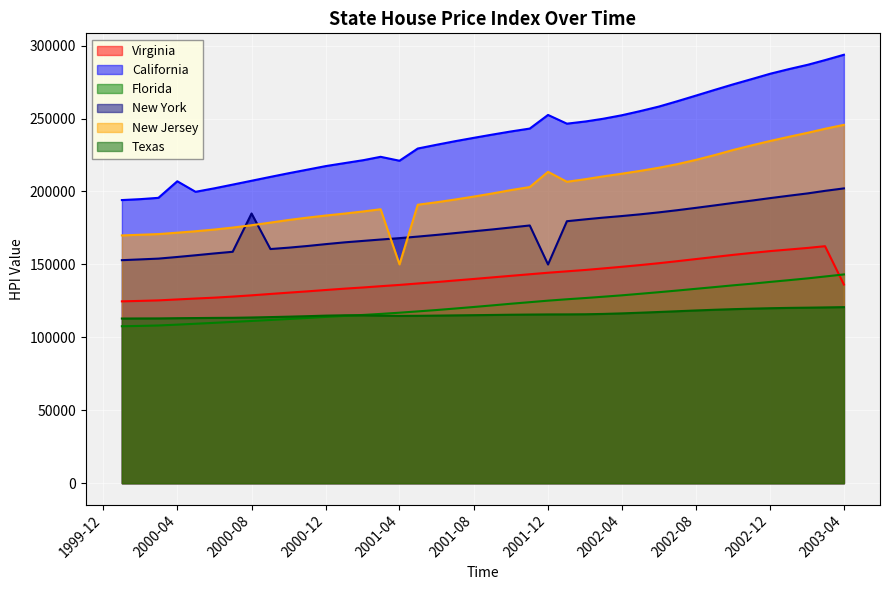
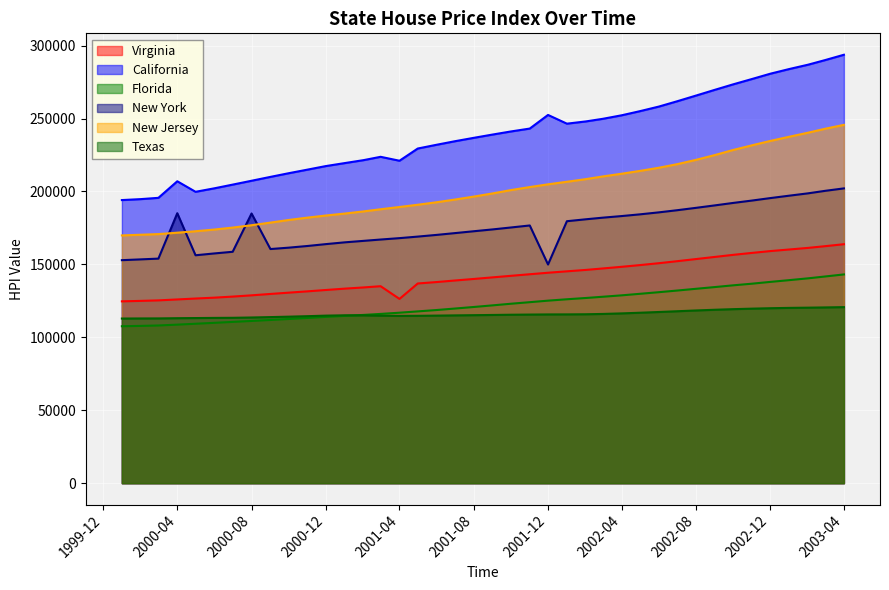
New York, 2000-04: 155000 -> 185000
Virginia, 2001-04: 136000 -> 126000
New Jersey, 2001-04: 150000 -> 189000
New Jersey, 2001-12: 213000 -> 205000
Virginia, 2003-04: 136000 -> 164000
